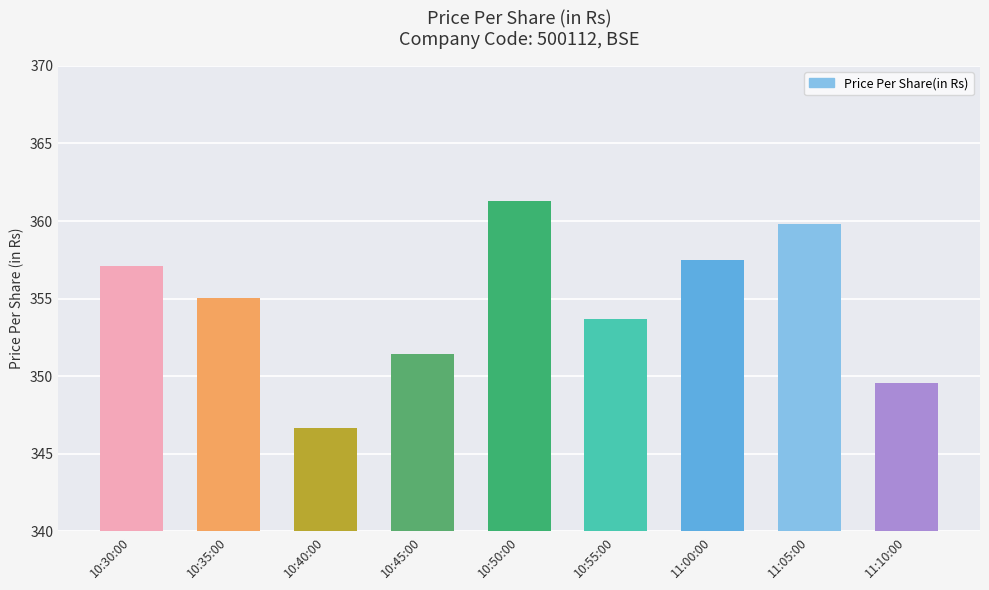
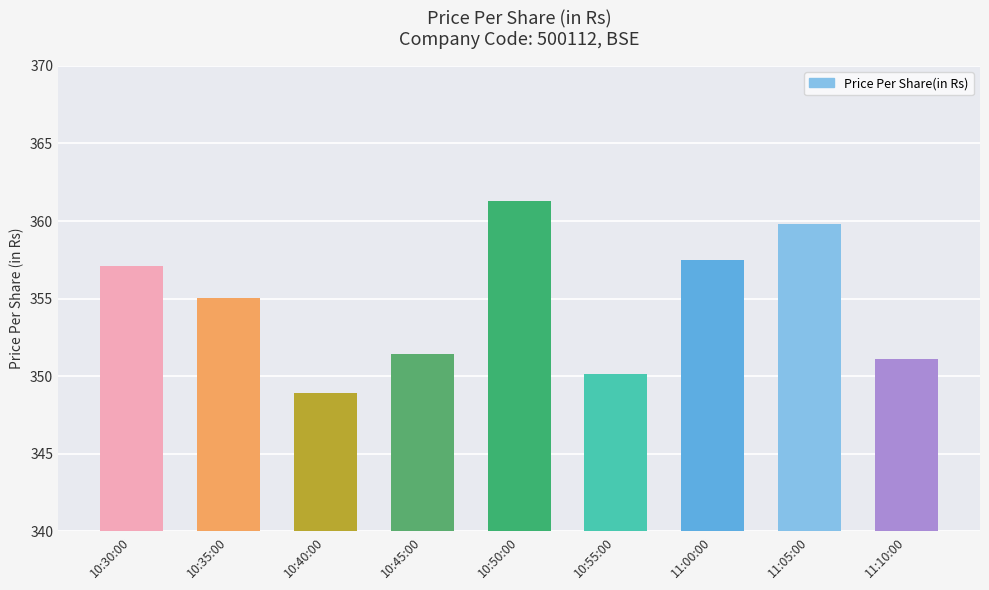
10:40:00: 346.7 -> 348.9
10:55:00: 353.7 -> 350.1
11:10:00: 349.6 -> 351.1
